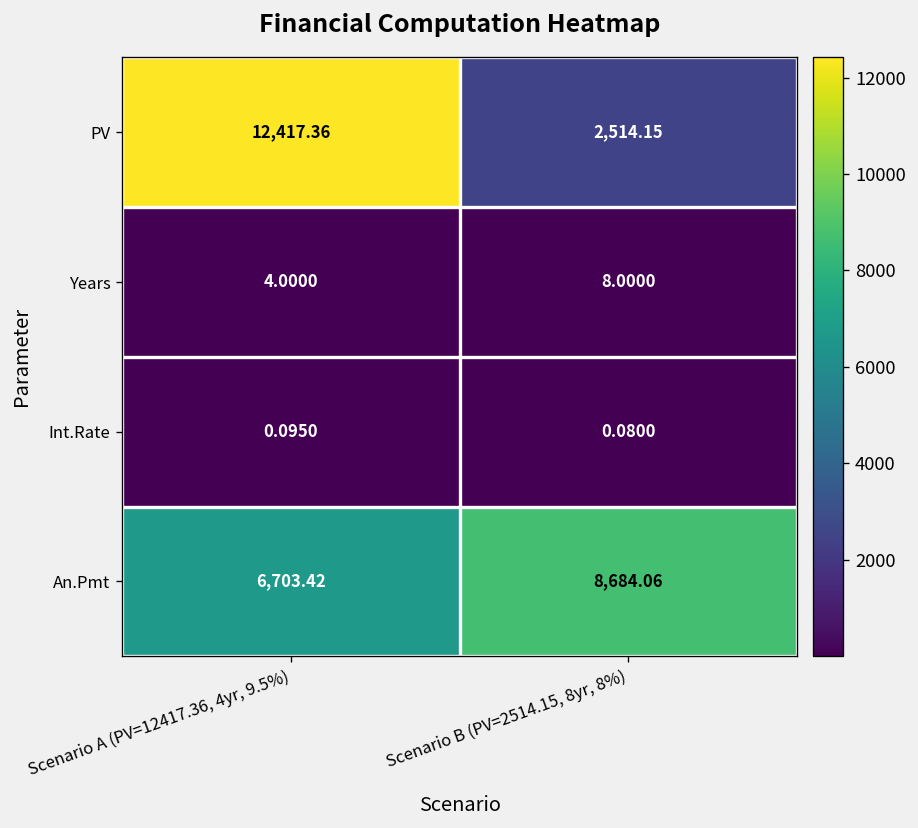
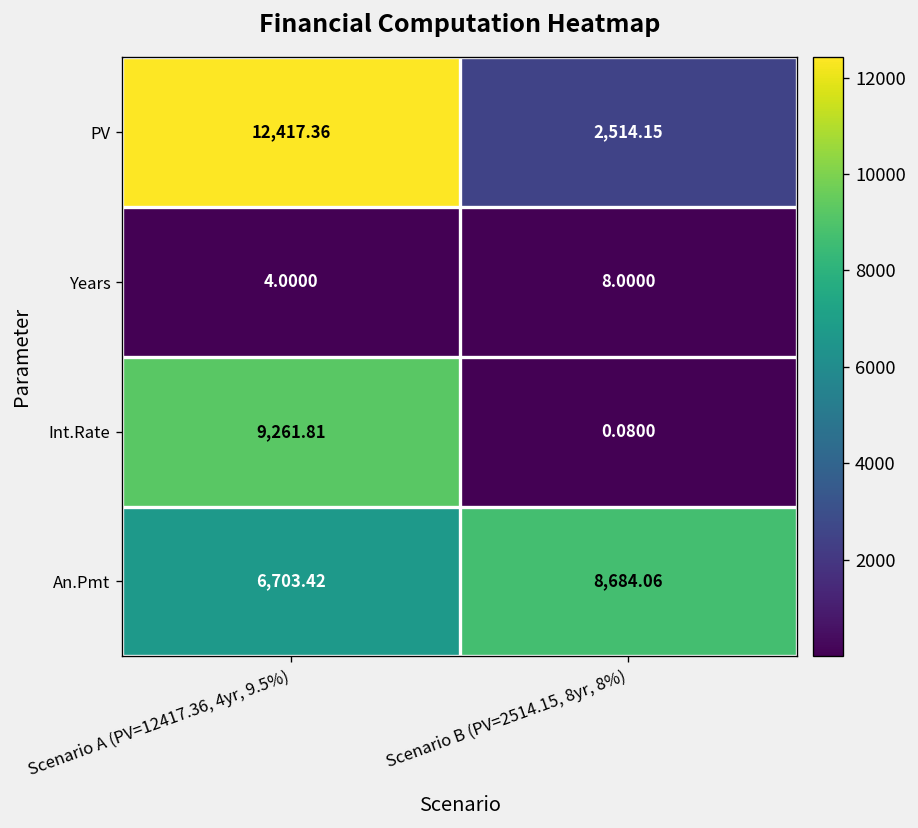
Int.Rate, Scenario A (PV=12417.36, 4yr, 9.5%): 0.0950 -> 9,261.81
